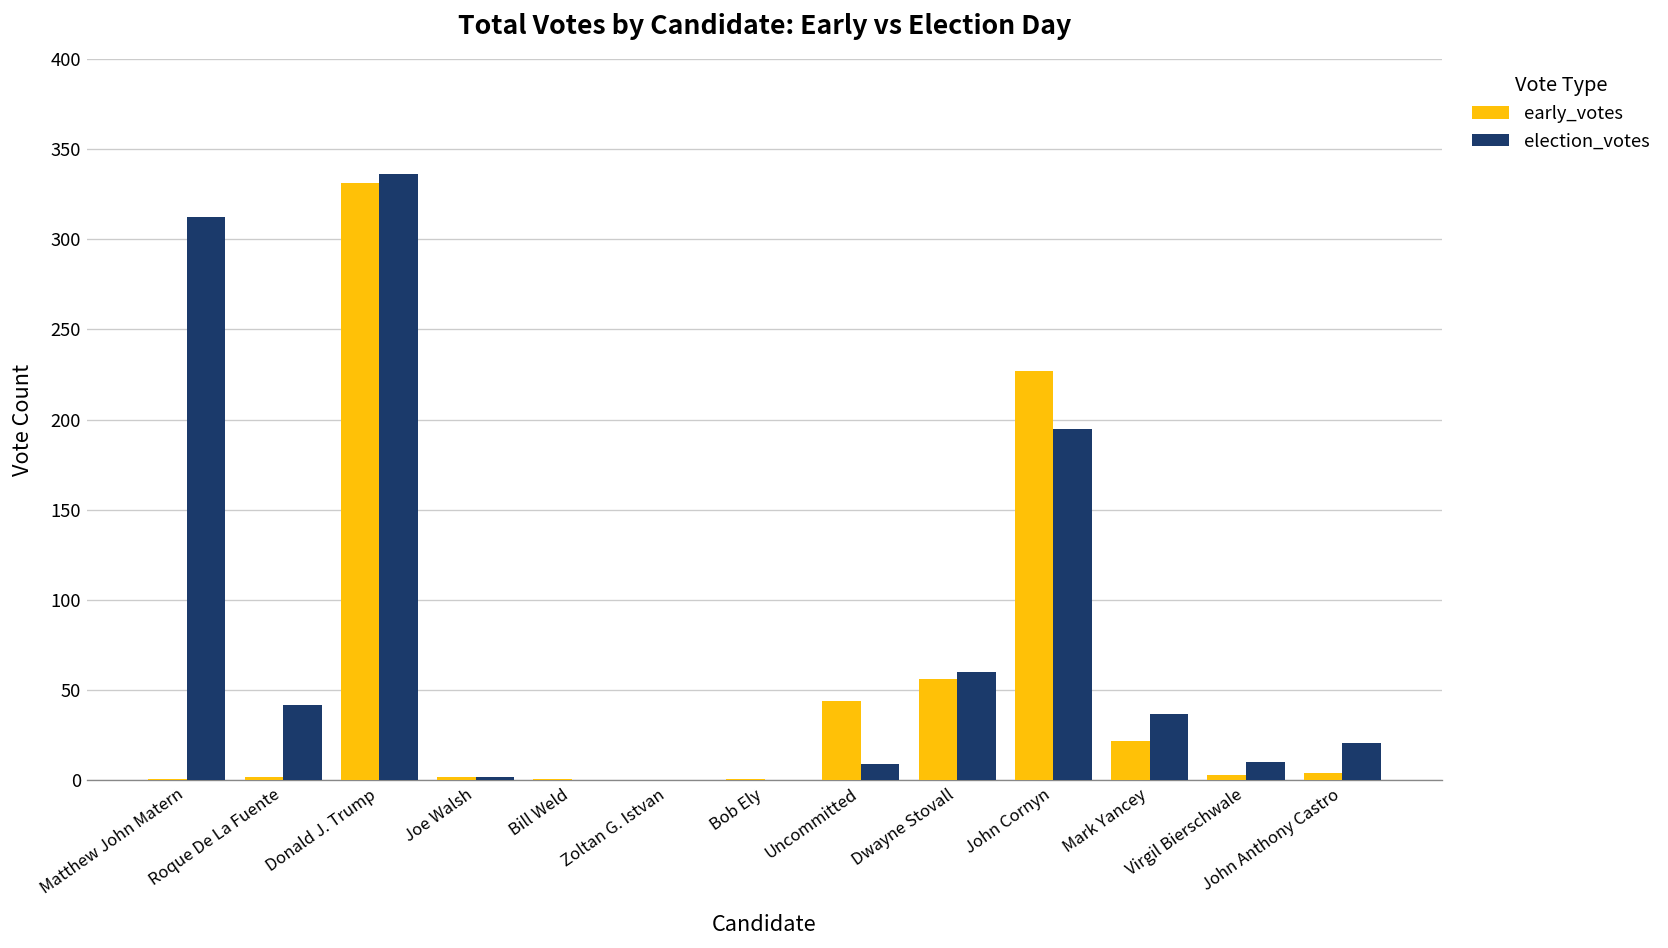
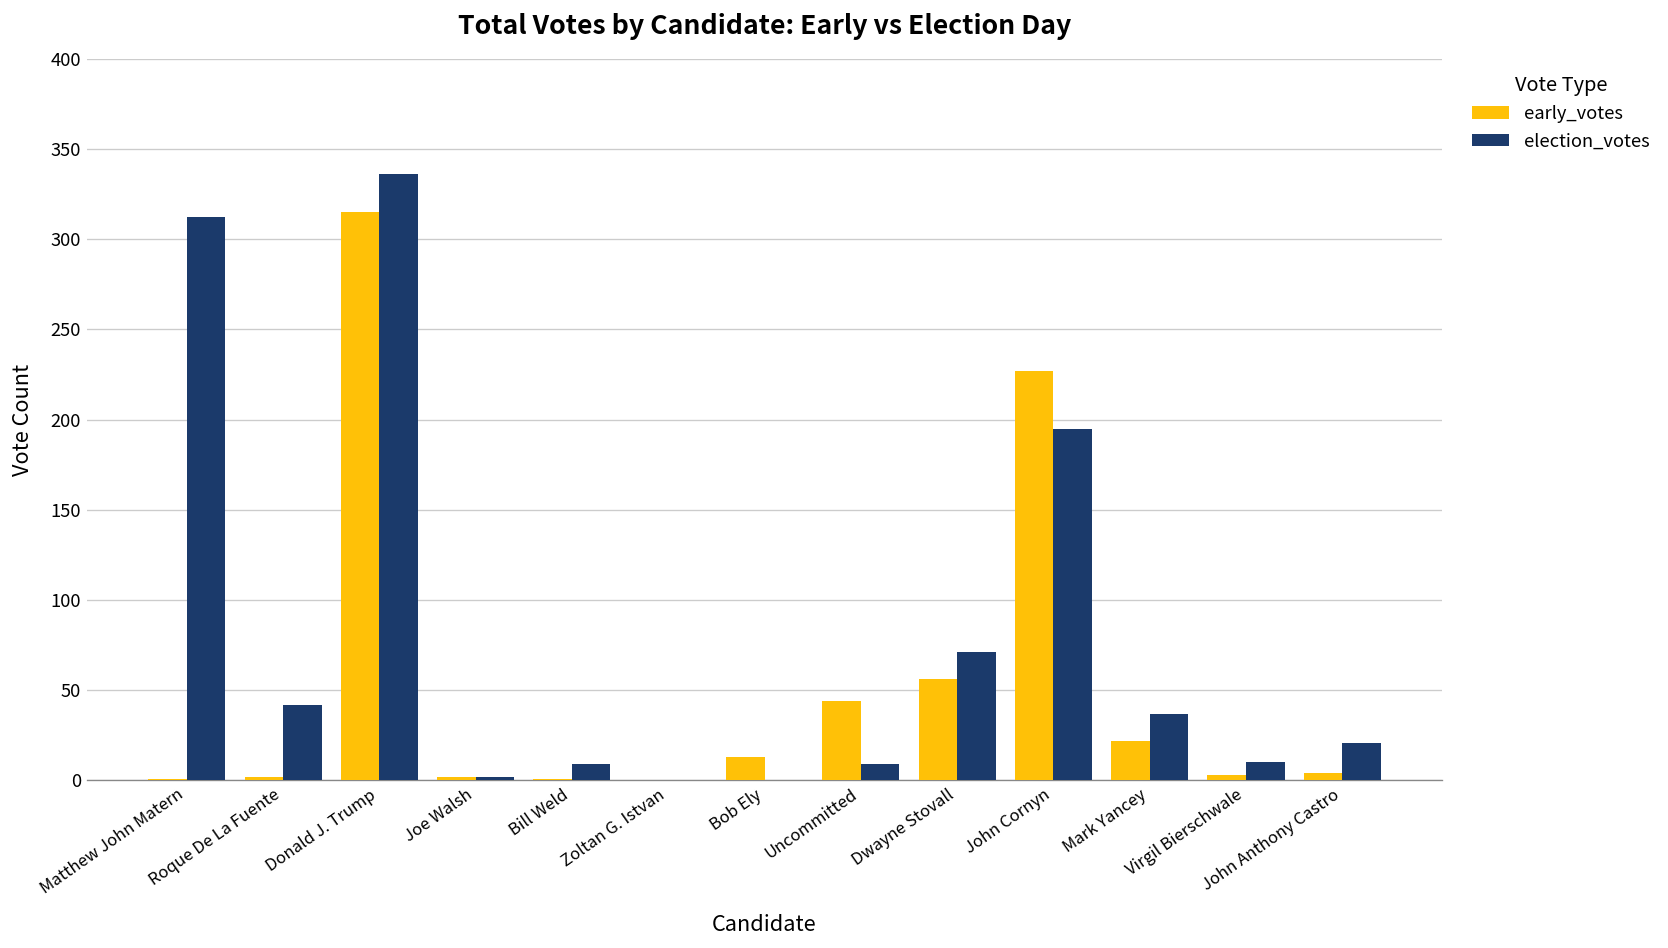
early_votes, Donald J. Trump: 331 -> 315
election_votes, Bill Weld: 0 -> 9
early_votes, Bob Ely: 1 -> 13
election_votes, Dwayne Stovall: 60 -> 71
